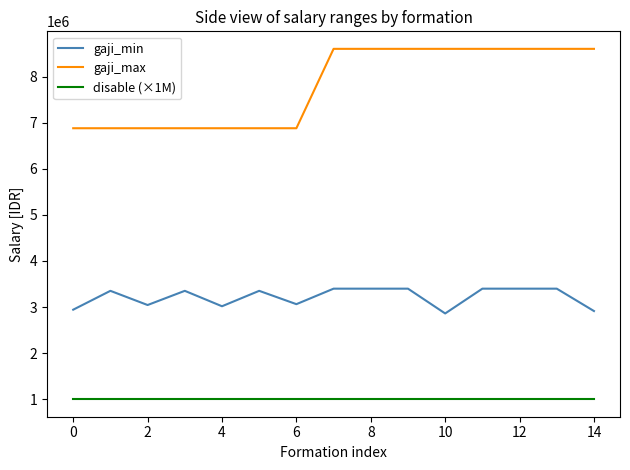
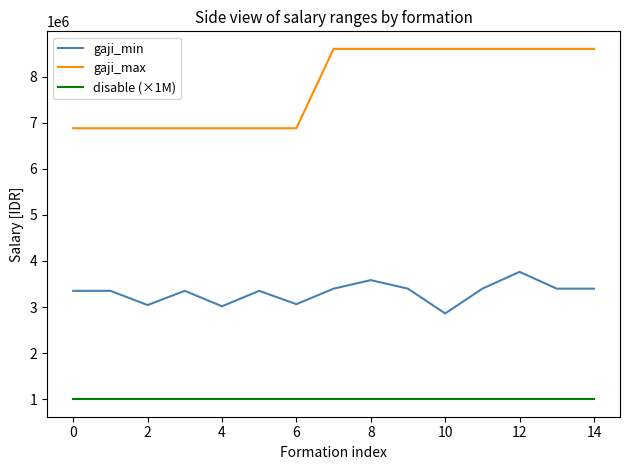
gaji_min, 0: 2900000 -> 3400000
gaji_min, 8: 3400000 -> 3600000
gaji_min, 12: 3400000 -> 3800000
gaji_min, 14: 2900000 -> 3400000
